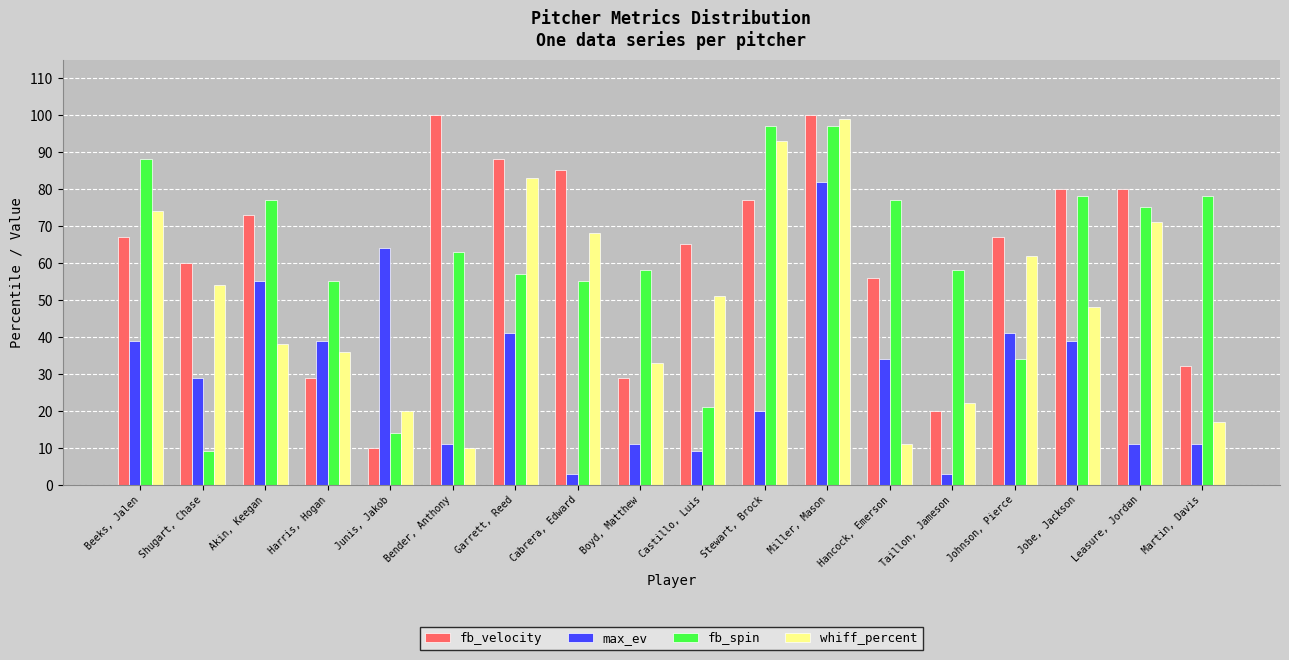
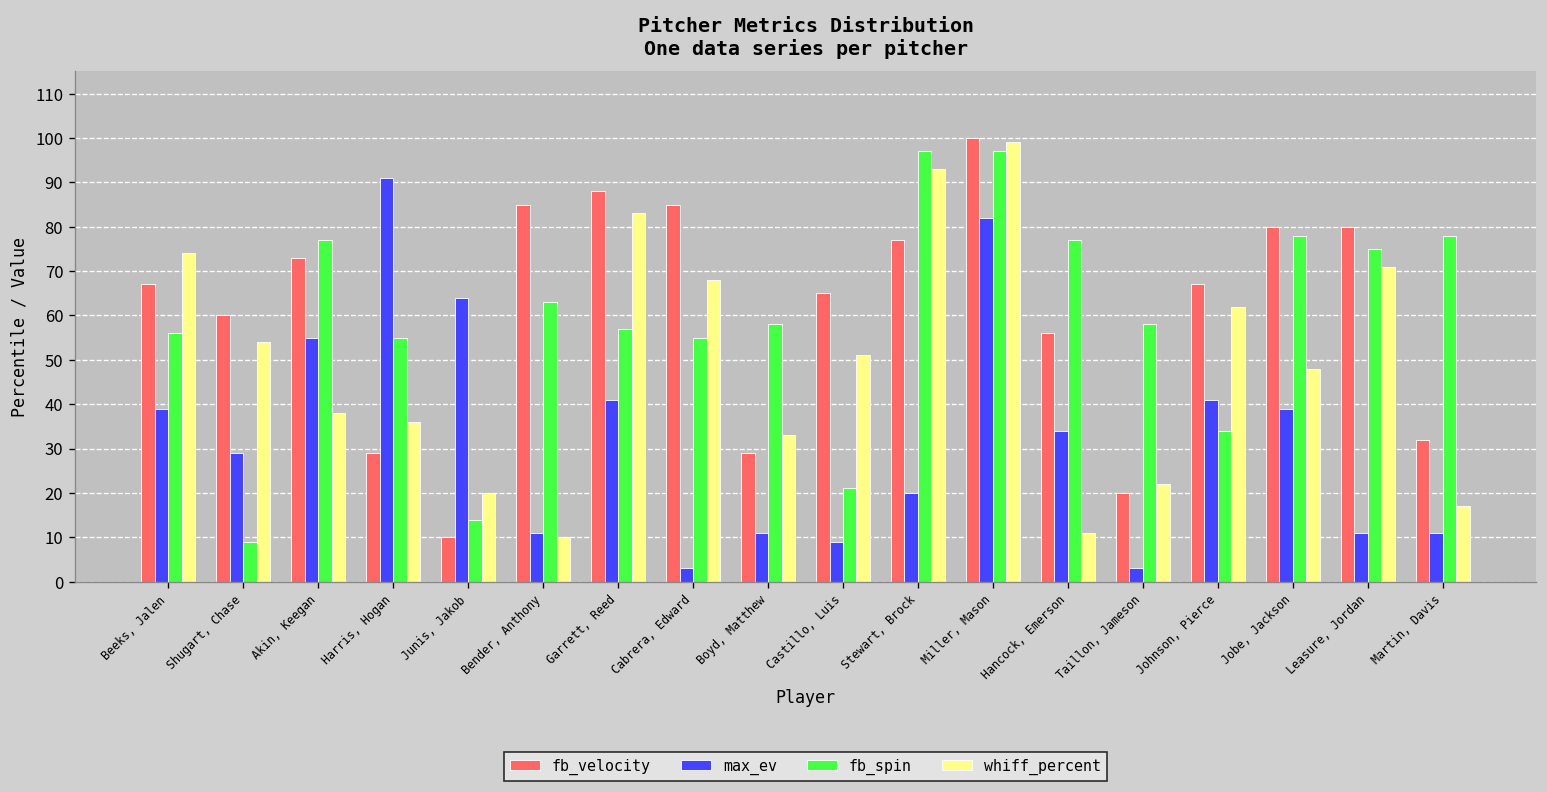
fb_spin, Beeks, Jalen: 88 -> 56
max_ev, Harris, Hogan: 39 -> 91
fb_velocity, Bender, Anthony: 100 -> 85
